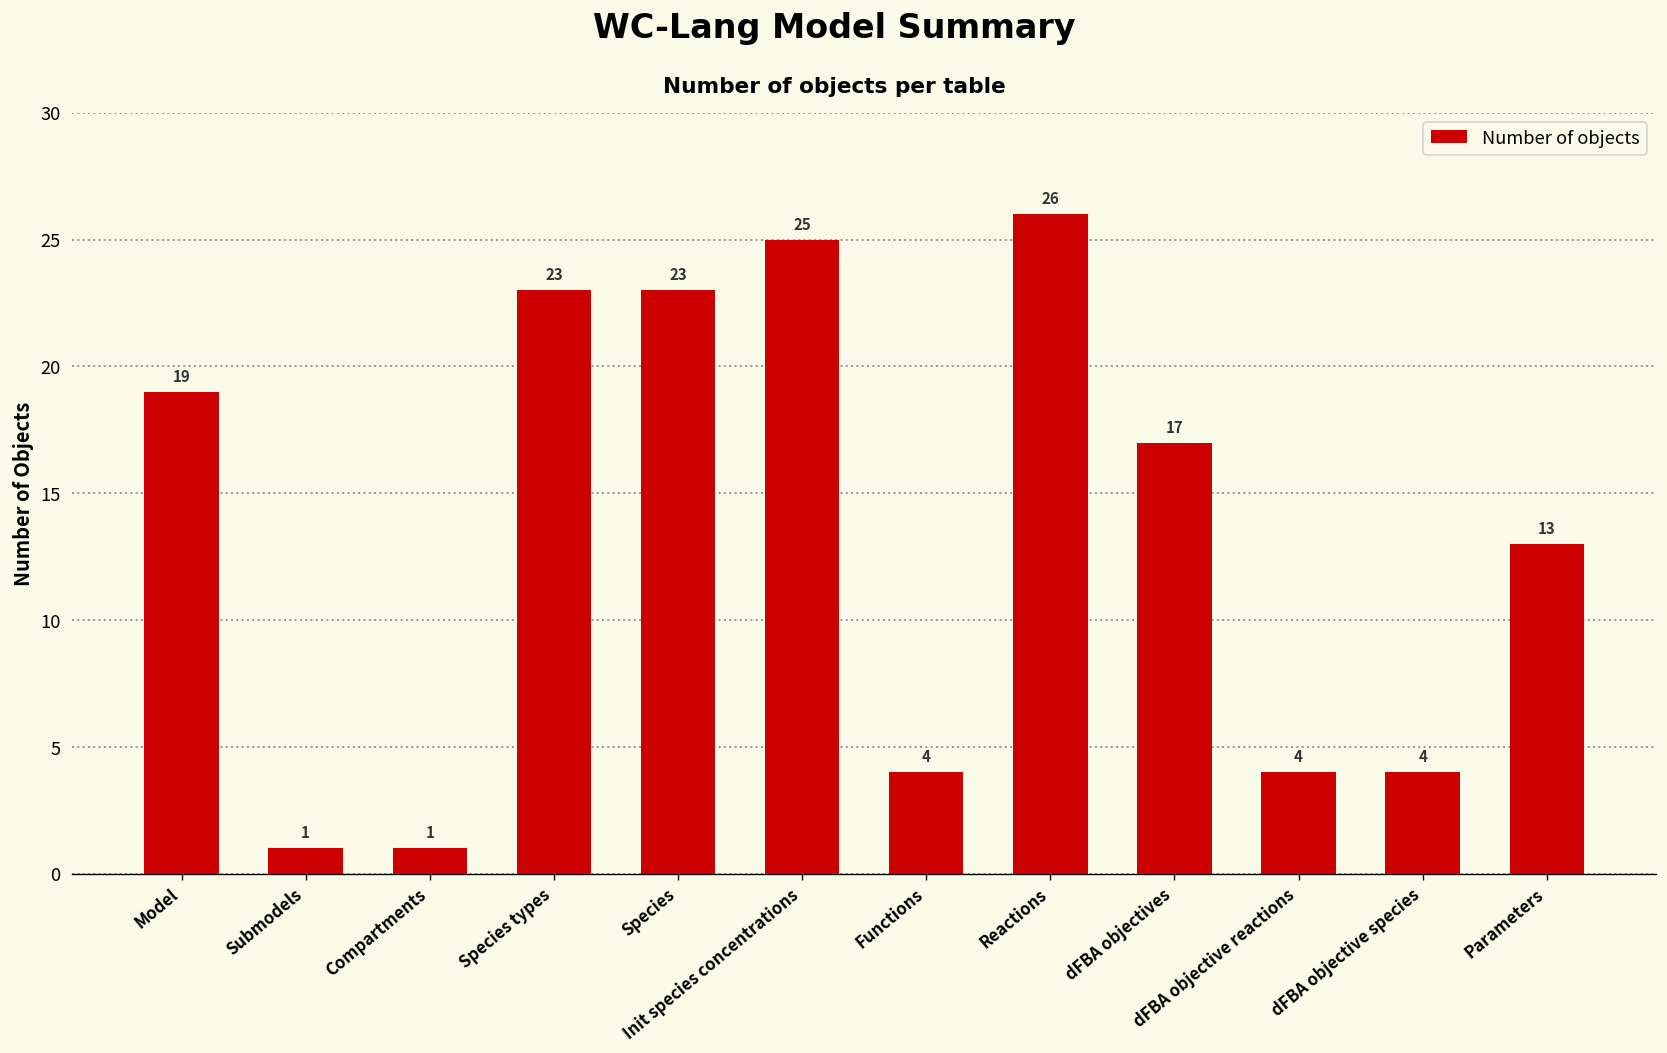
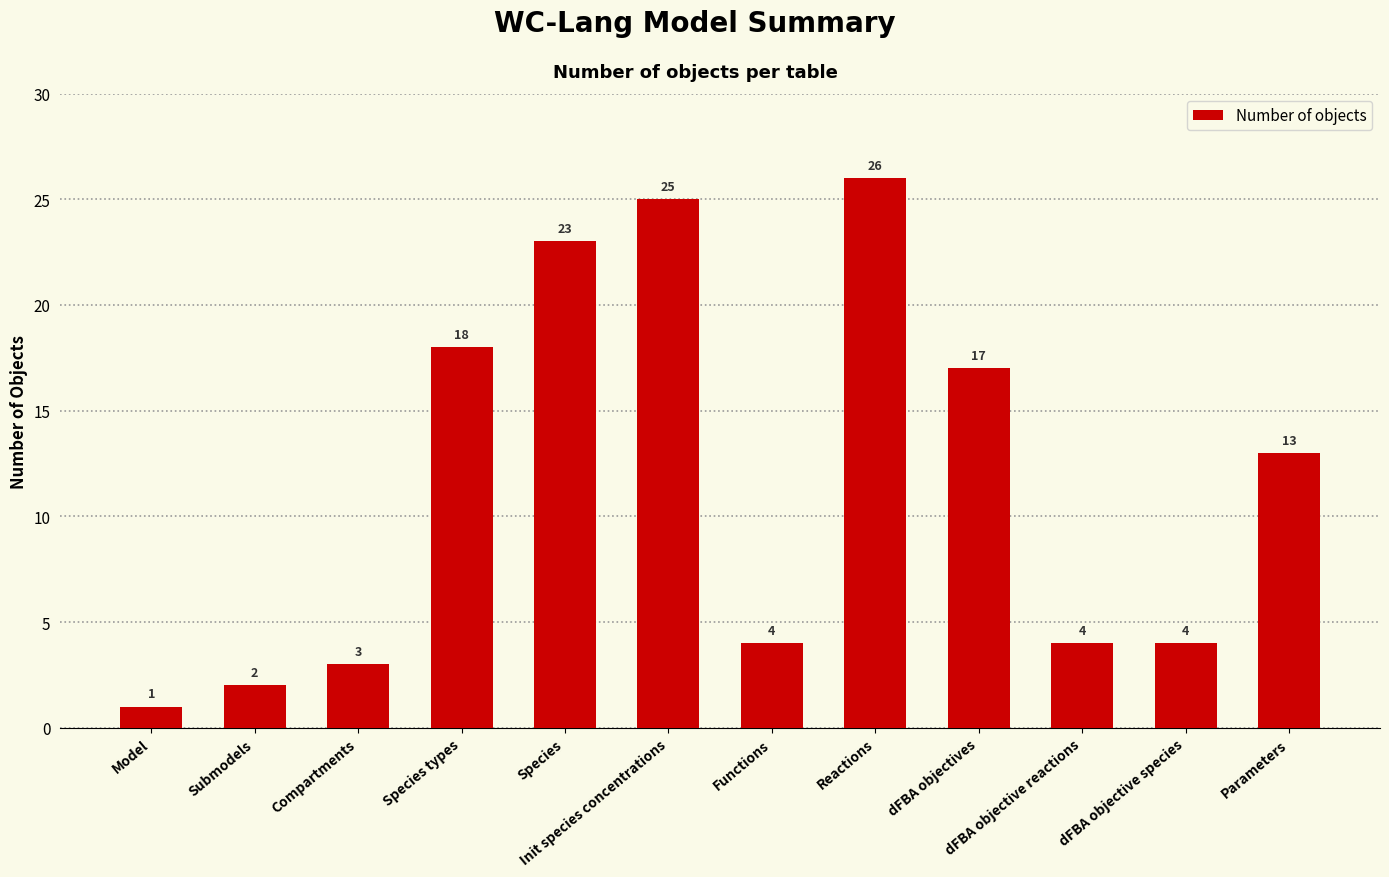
Model: 19 -> 1
Submodels: 1 -> 2
Compartments: 1 -> 3
Species types: 23 -> 18
